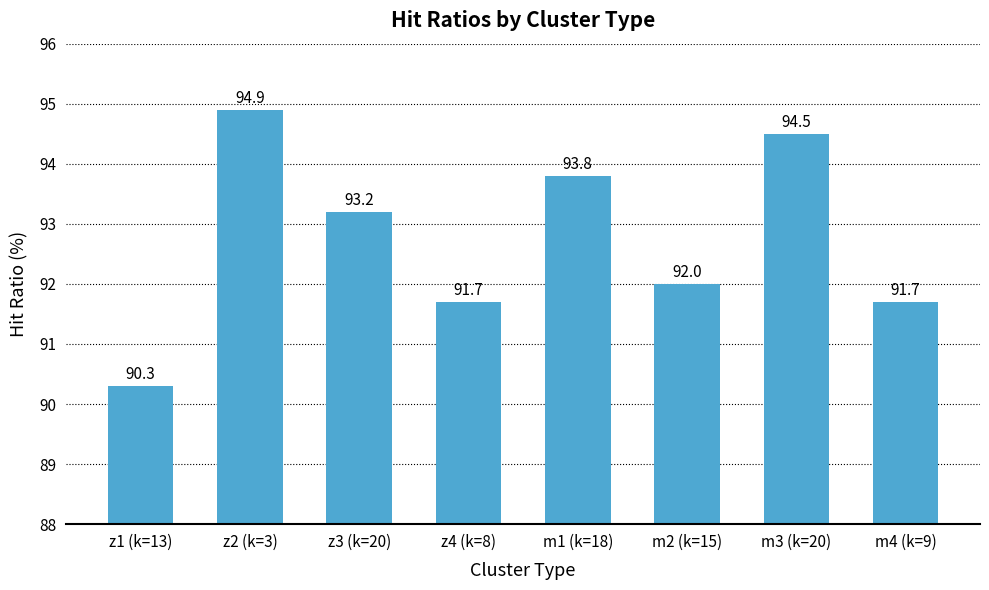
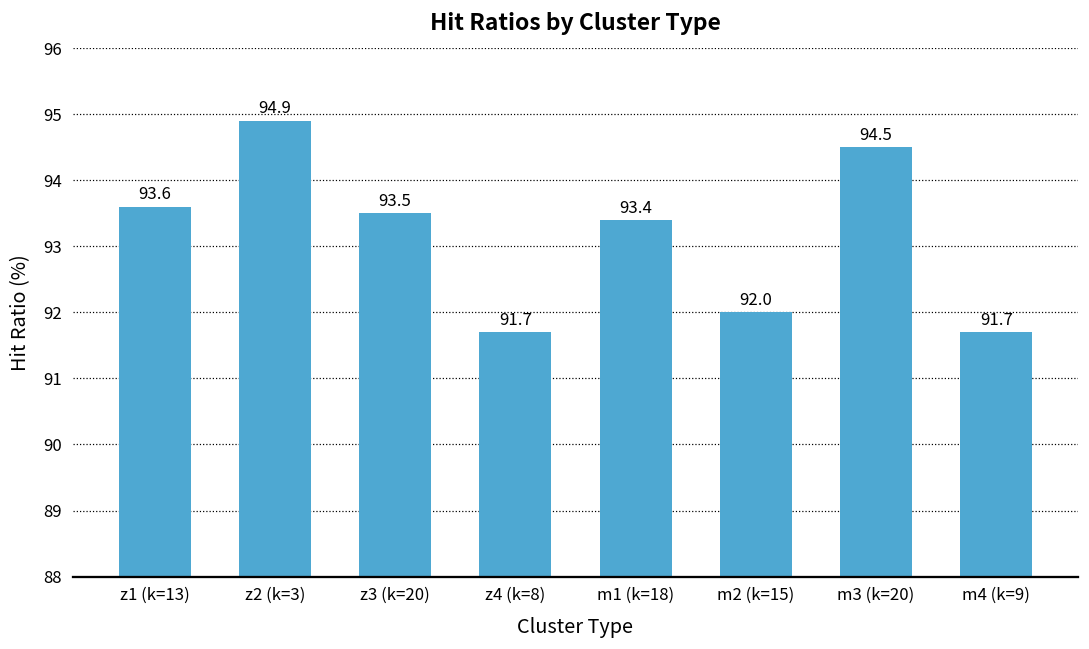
z1 (k=13): 90.3 -> 93.6
z3 (k=20): 93.2 -> 93.5
m1 (k=18): 93.8 -> 93.4
